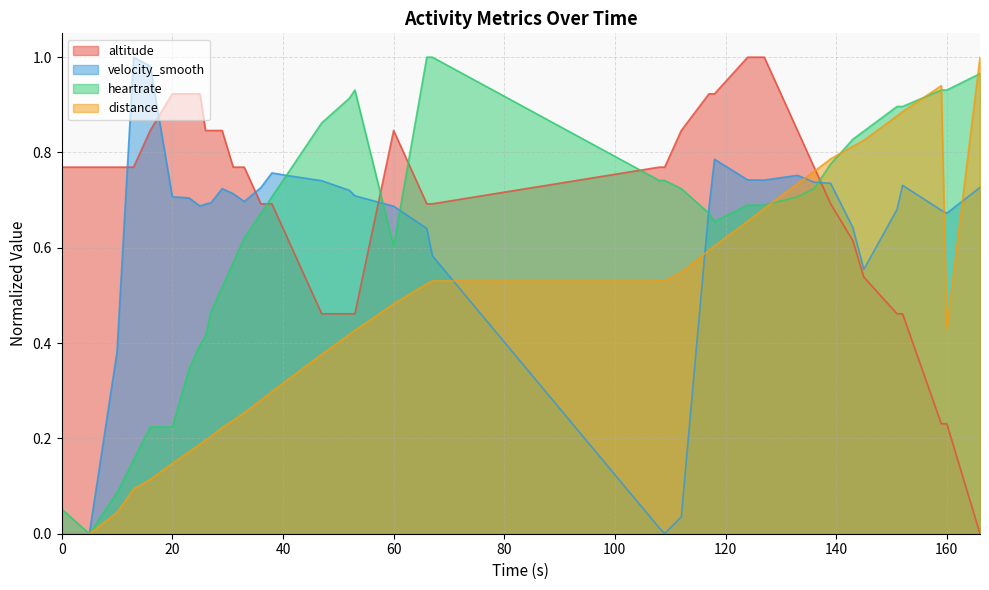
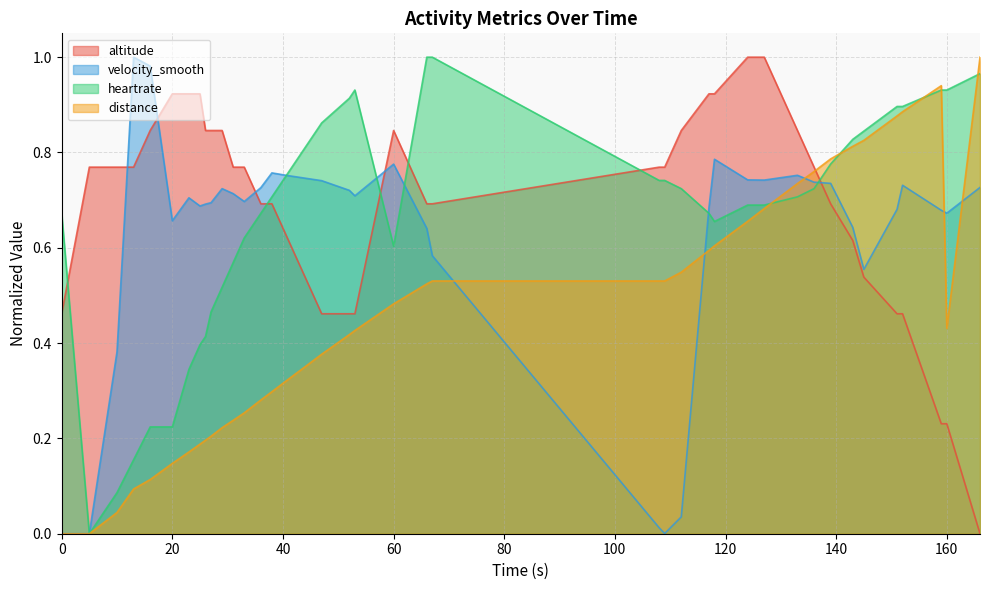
altitude, 0: 0.77 -> 0.46
heartrate, 0: 0.05 -> 0.67
velocity_smooth, 20: 0.71 -> 0.66
velocity_smooth, 60: 0.69 -> 0.78
